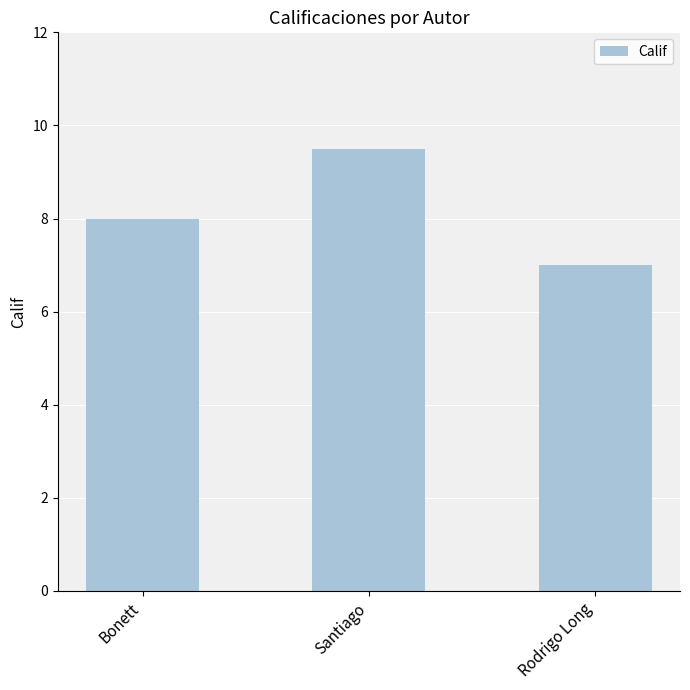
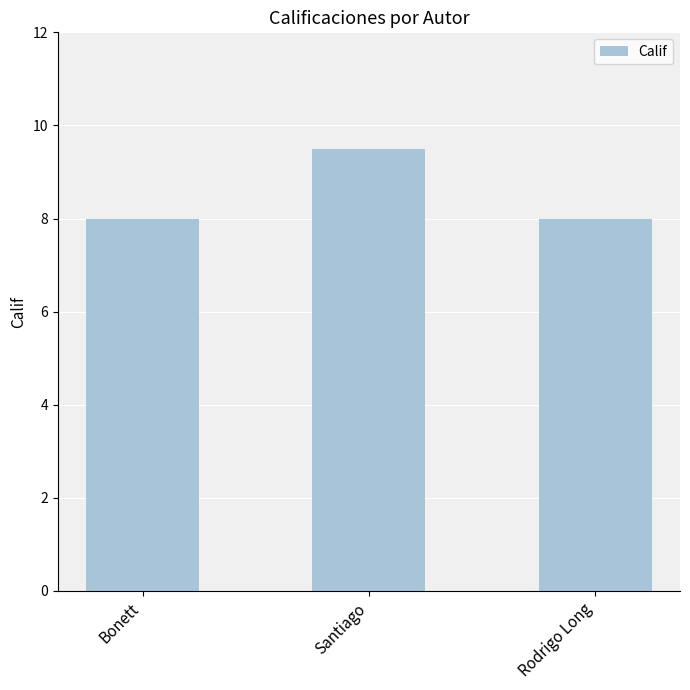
Rodrigo Long: 7 -> 8
